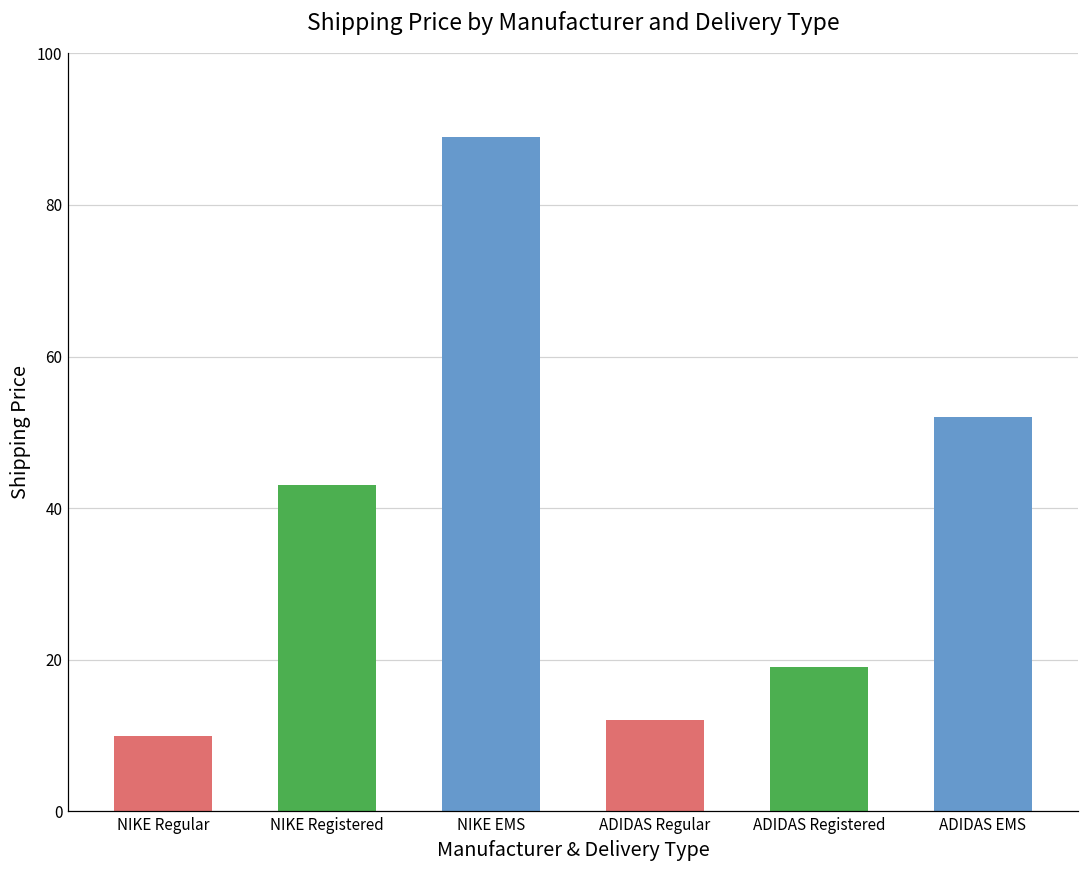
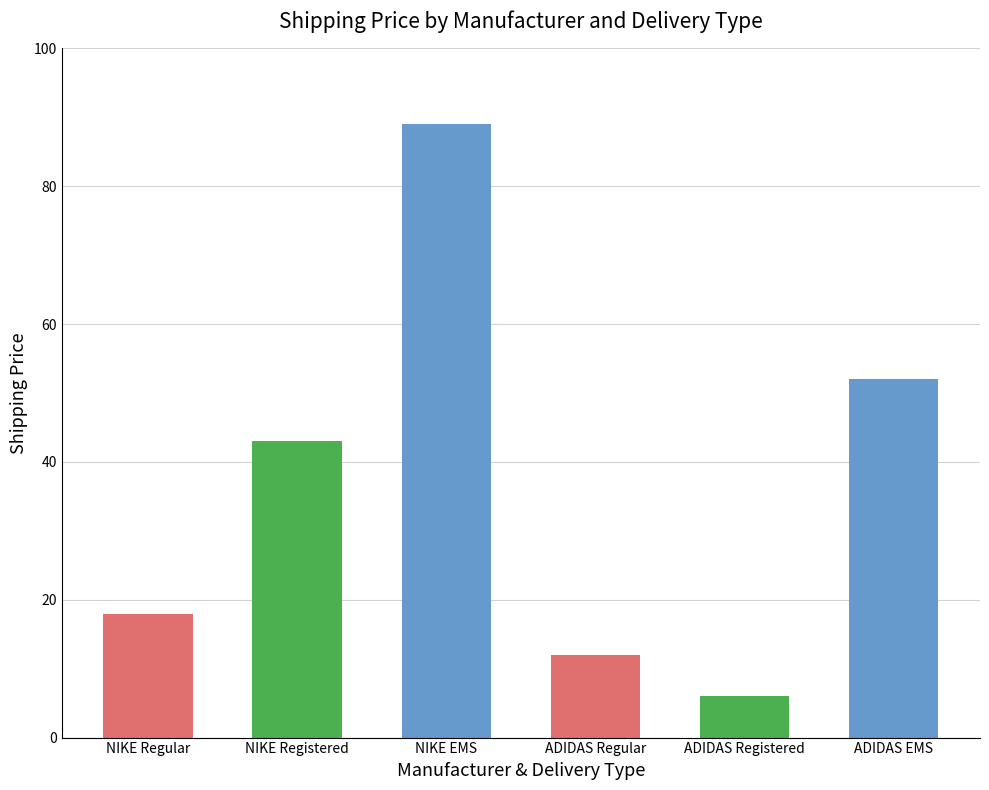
NIKE Regular: 10 -> 18
ADIDAS Registered: 19 -> 6
